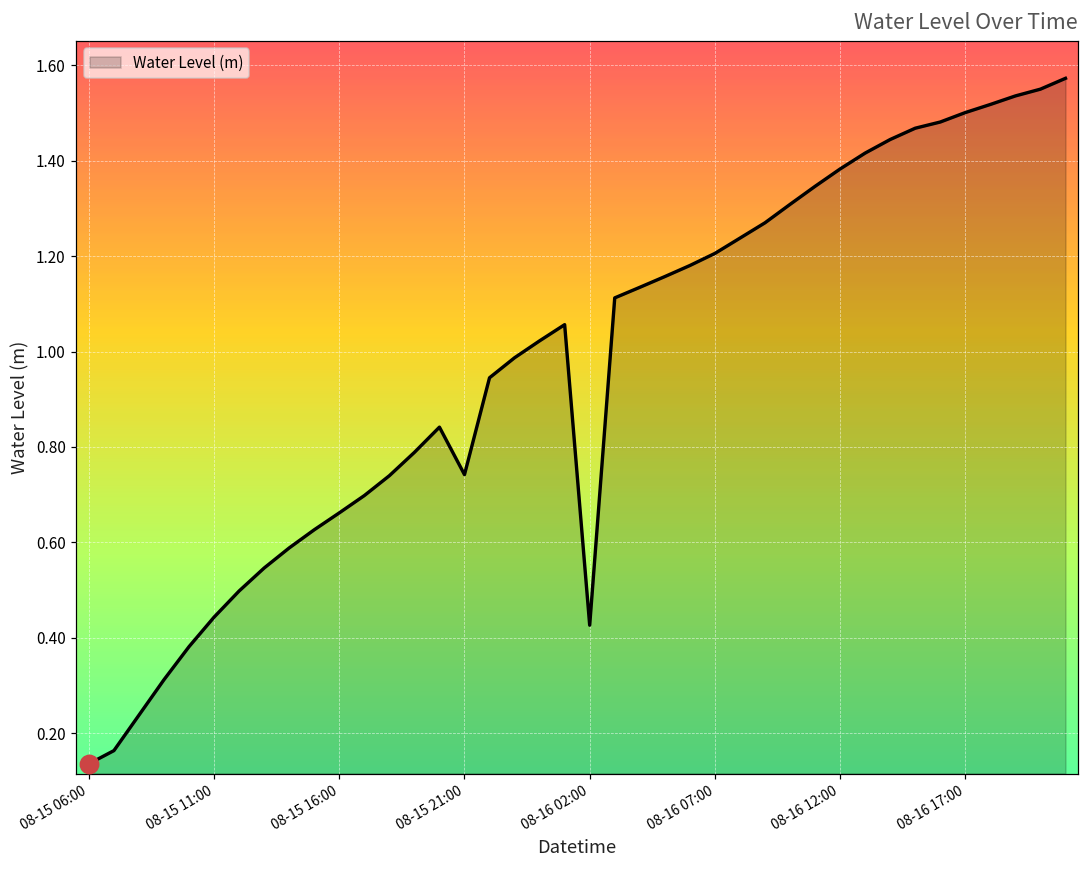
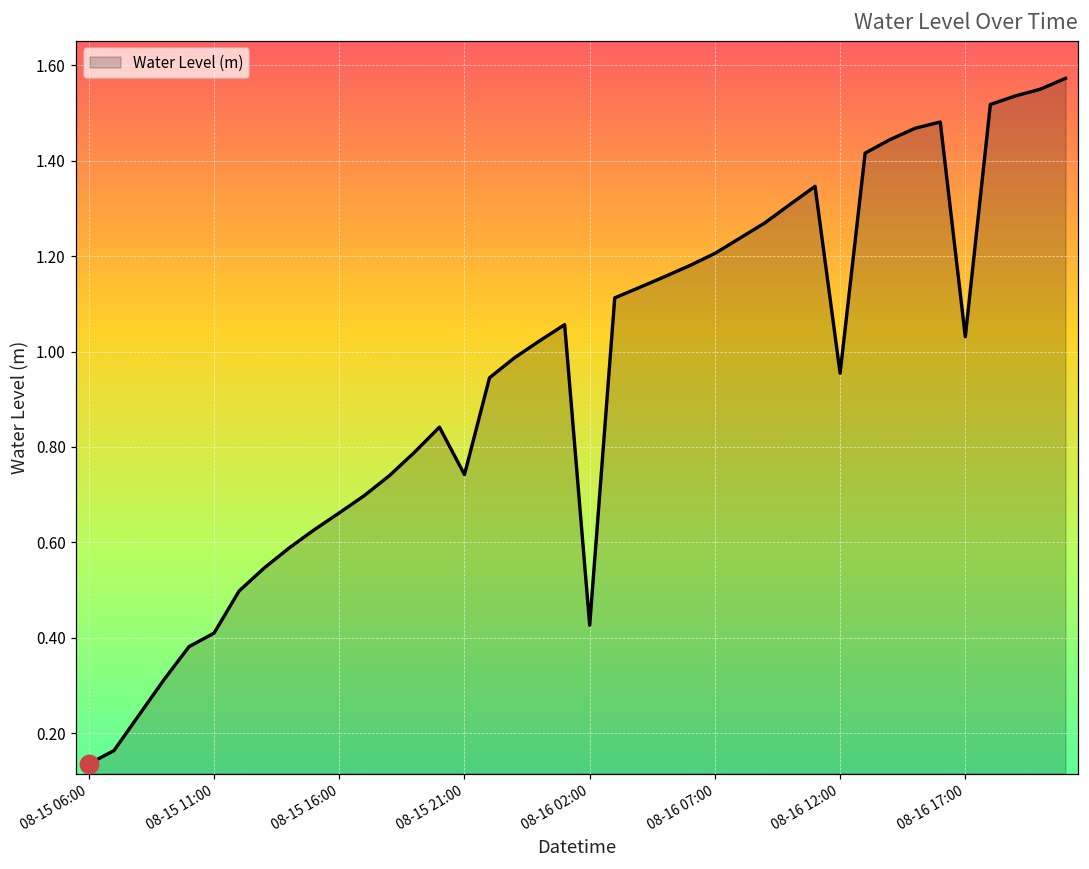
Water Level (m), 08-15 11:00: 0.44 -> 0.41
Water Level (m), 08-16 12:00: 1.38 -> 0.95
Water Level (m), 08-16 17:00: 1.50 -> 1.03
